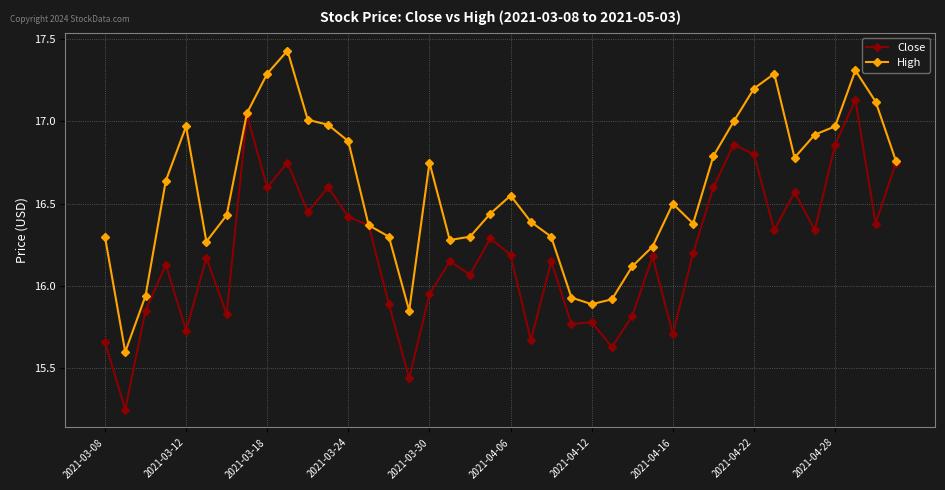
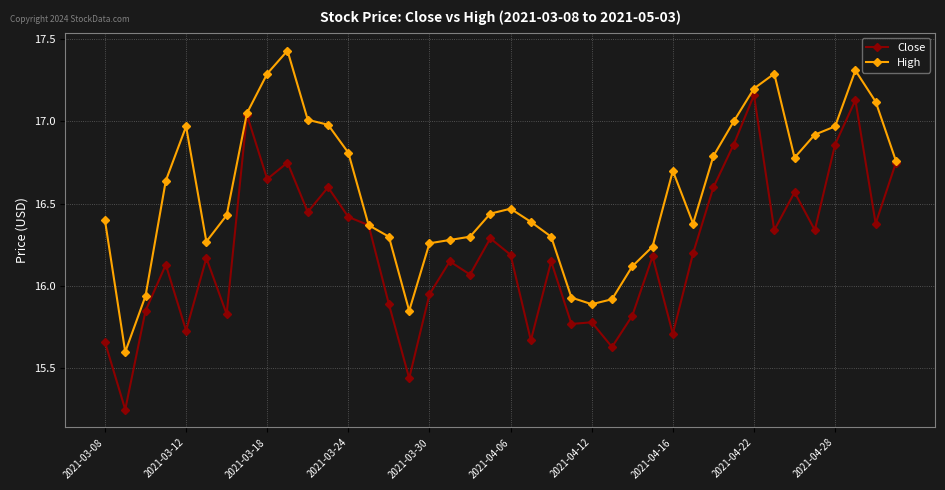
High, 2021-03-08: 16.3 -> 16.4
Close, 2021-03-18: 16.60 -> 16.65
High, 2021-03-24: 16.88 -> 16.81
High, 2021-03-30: 16.75 -> 16.26
High, 2021-04-06: 16.55 -> 16.47
High, 2021-04-16: 16.5 -> 16.7
Close, 2021-04-22: 16.80 -> 17.16
